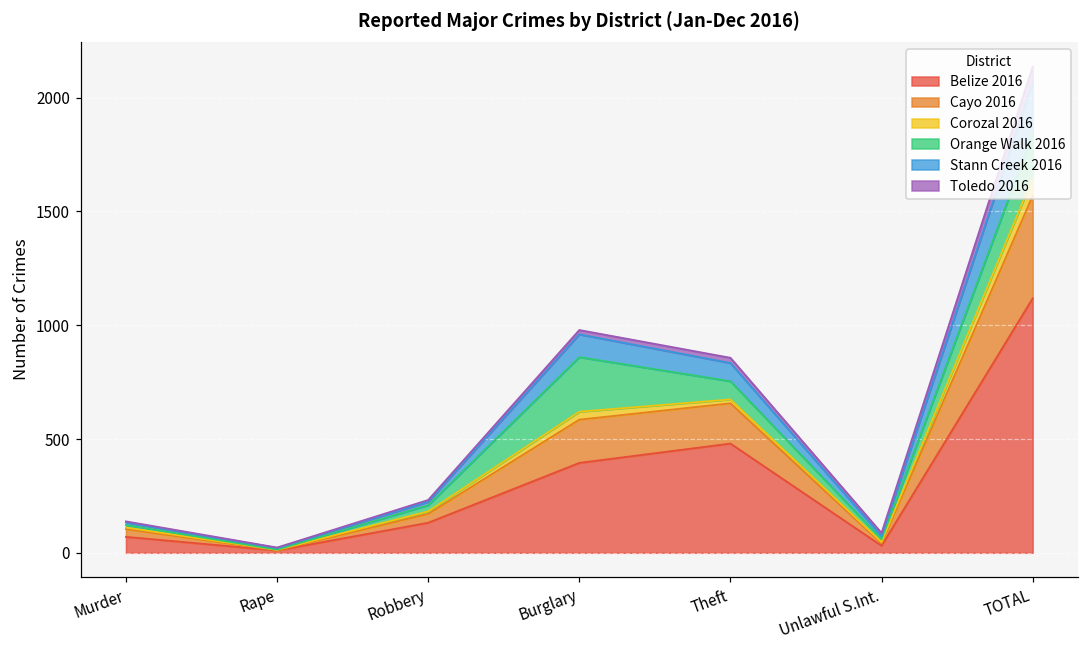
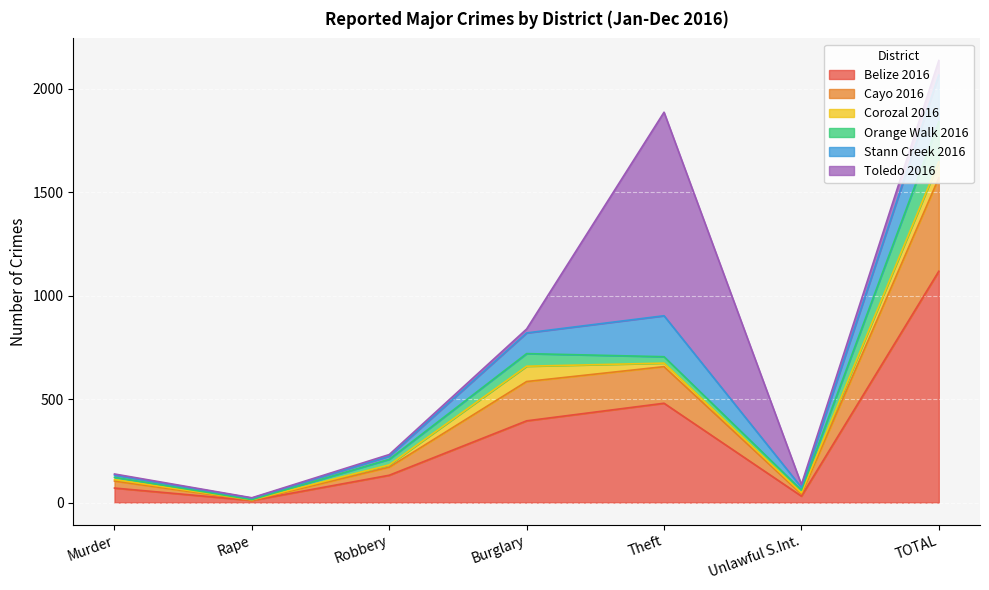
Corozal 2016, Burglary: 40 -> 70
Orange Walk 2016, Burglary: 240 -> 60
Orange Walk 2016, Theft: 80 -> 30
Stann Creek 2016, Theft: 80 -> 200
Toledo 2016, Theft: 20 -> 980
